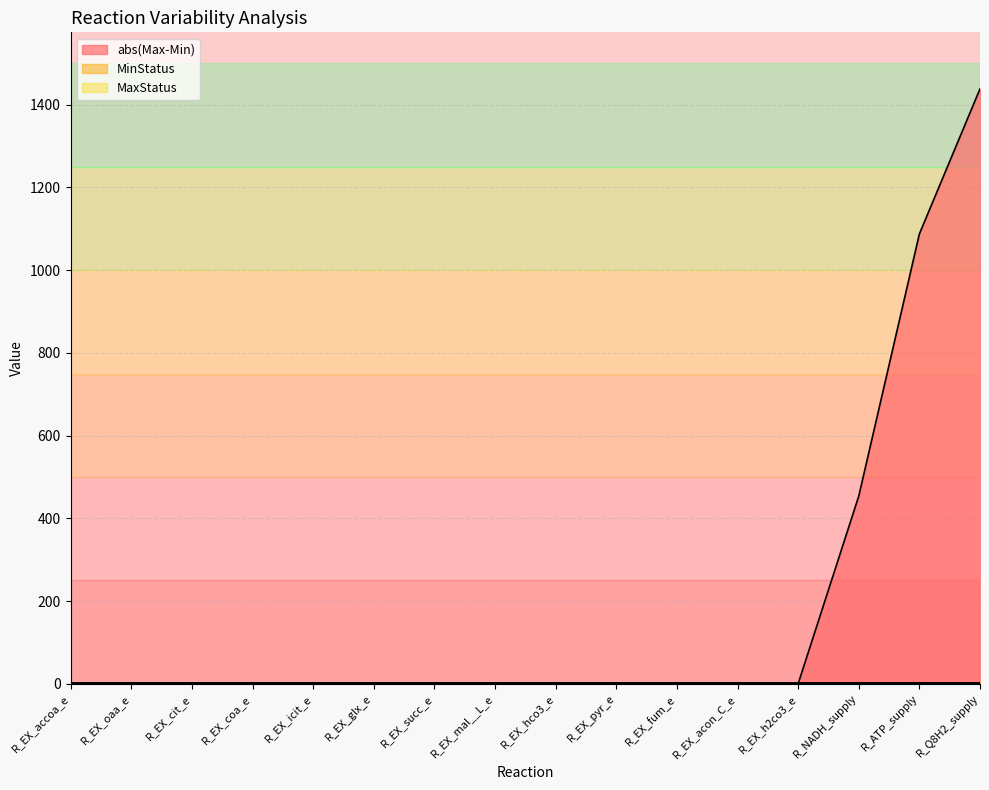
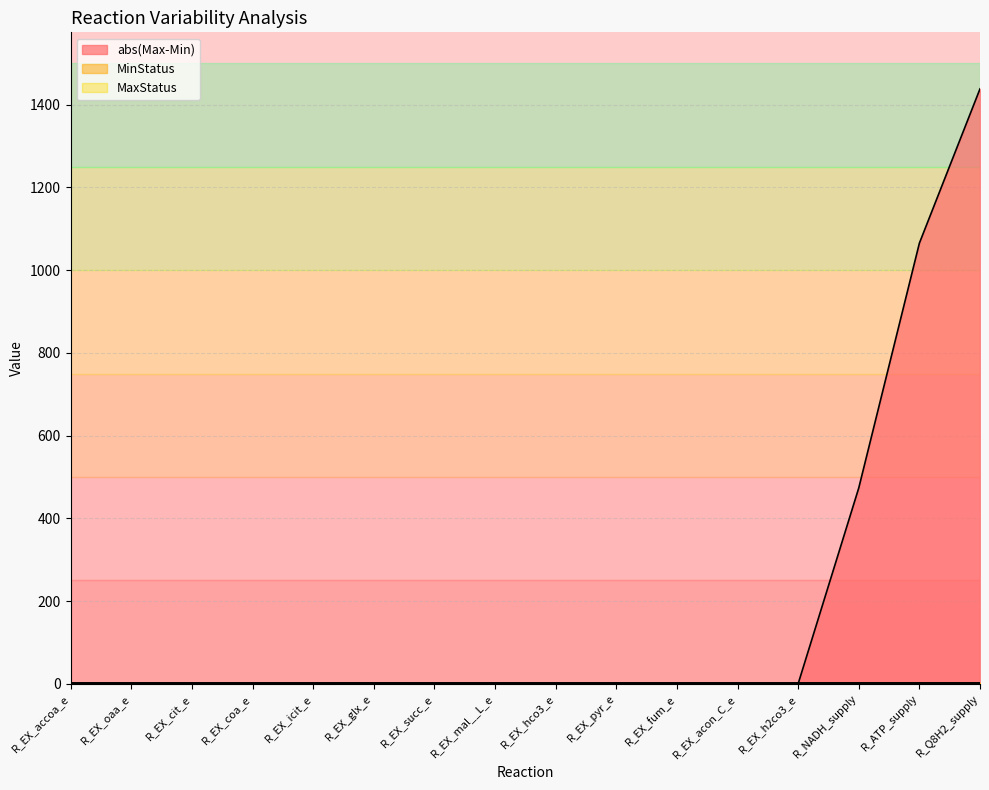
abs(Max-Min), R_NADH_supply: 450 -> 470
abs(Max-Min), R_ATP_supply: 1090 -> 1070
